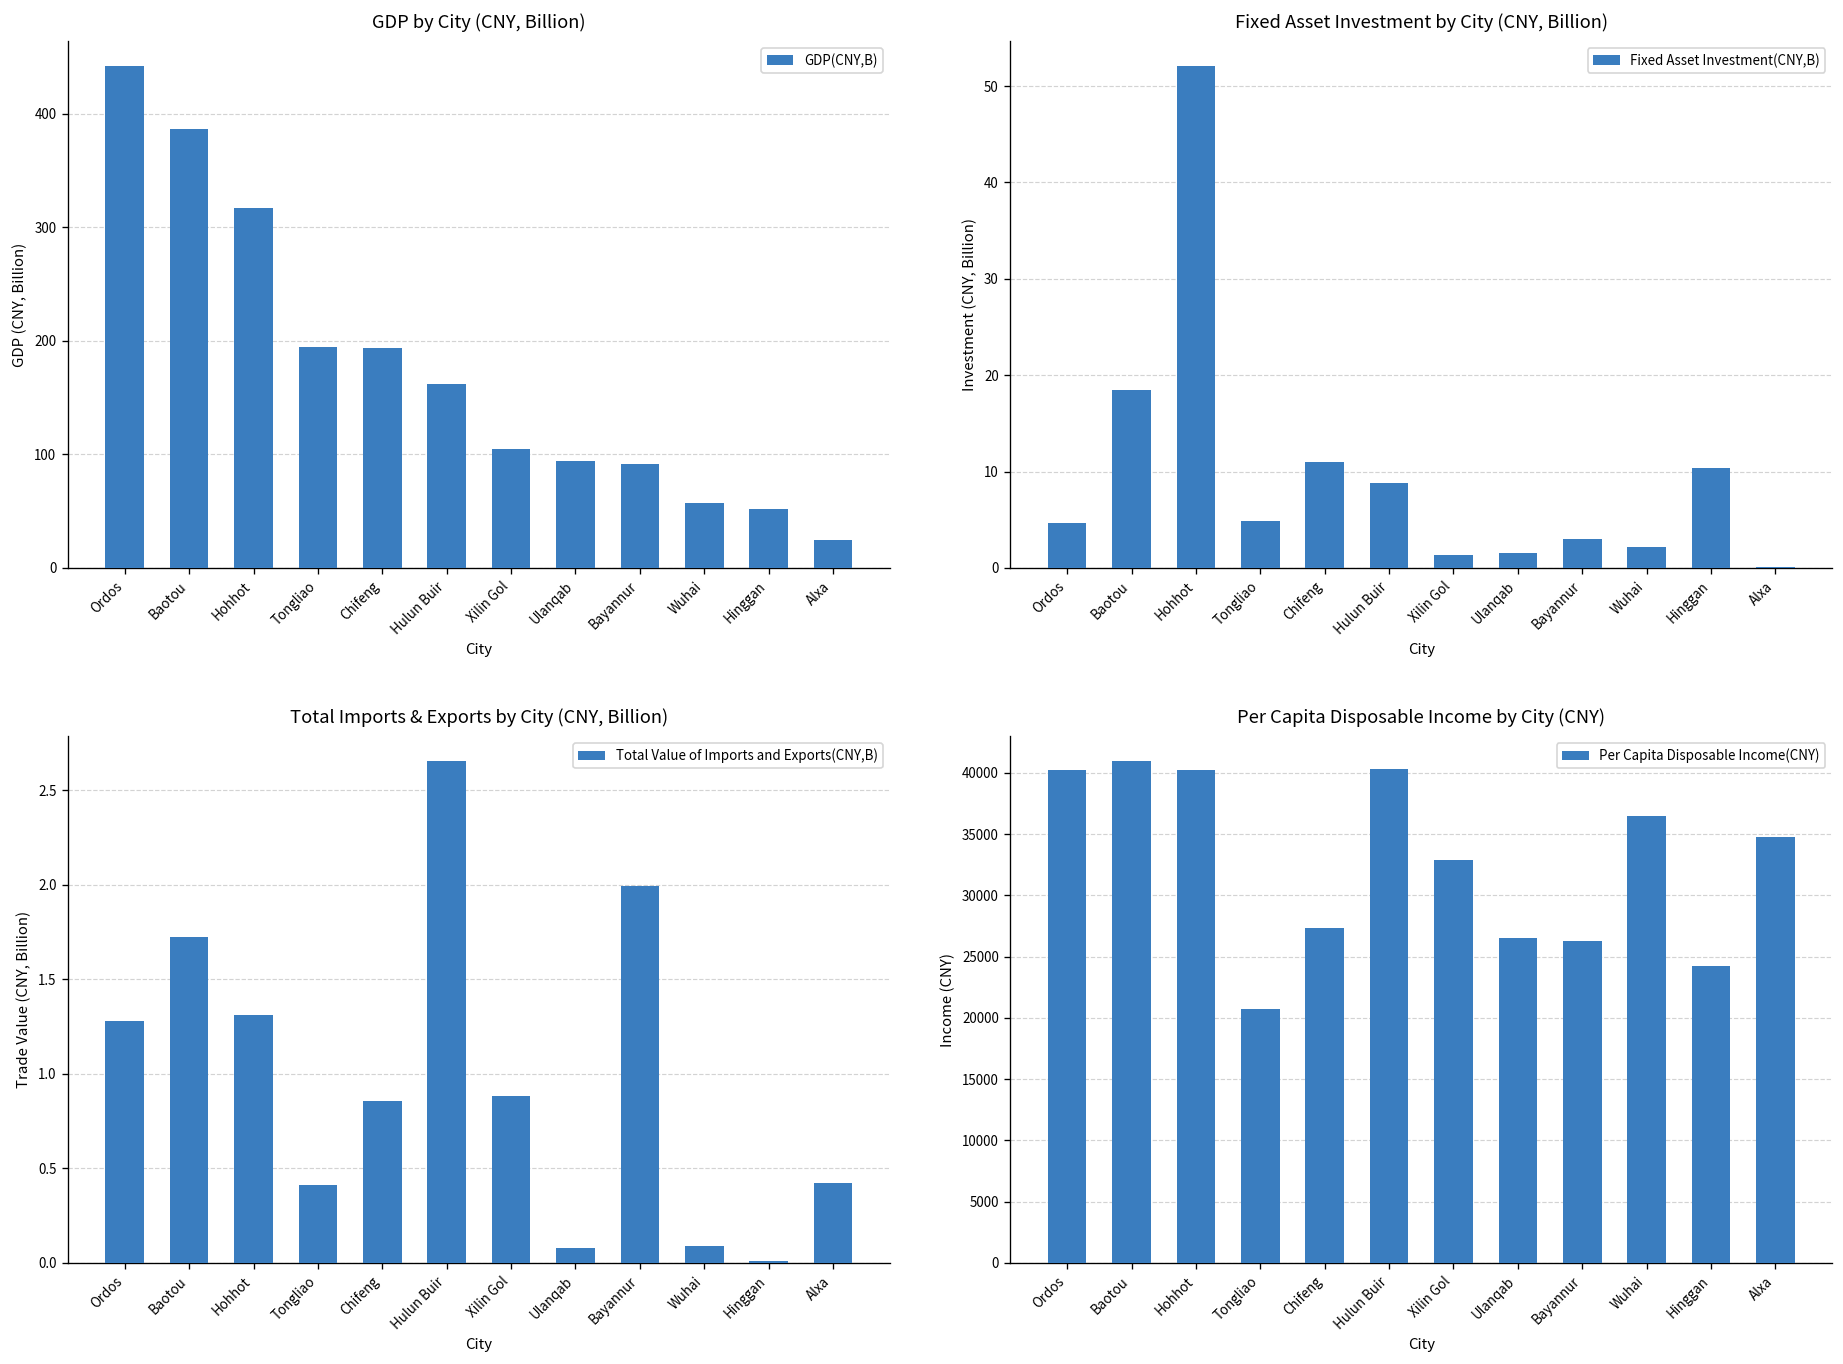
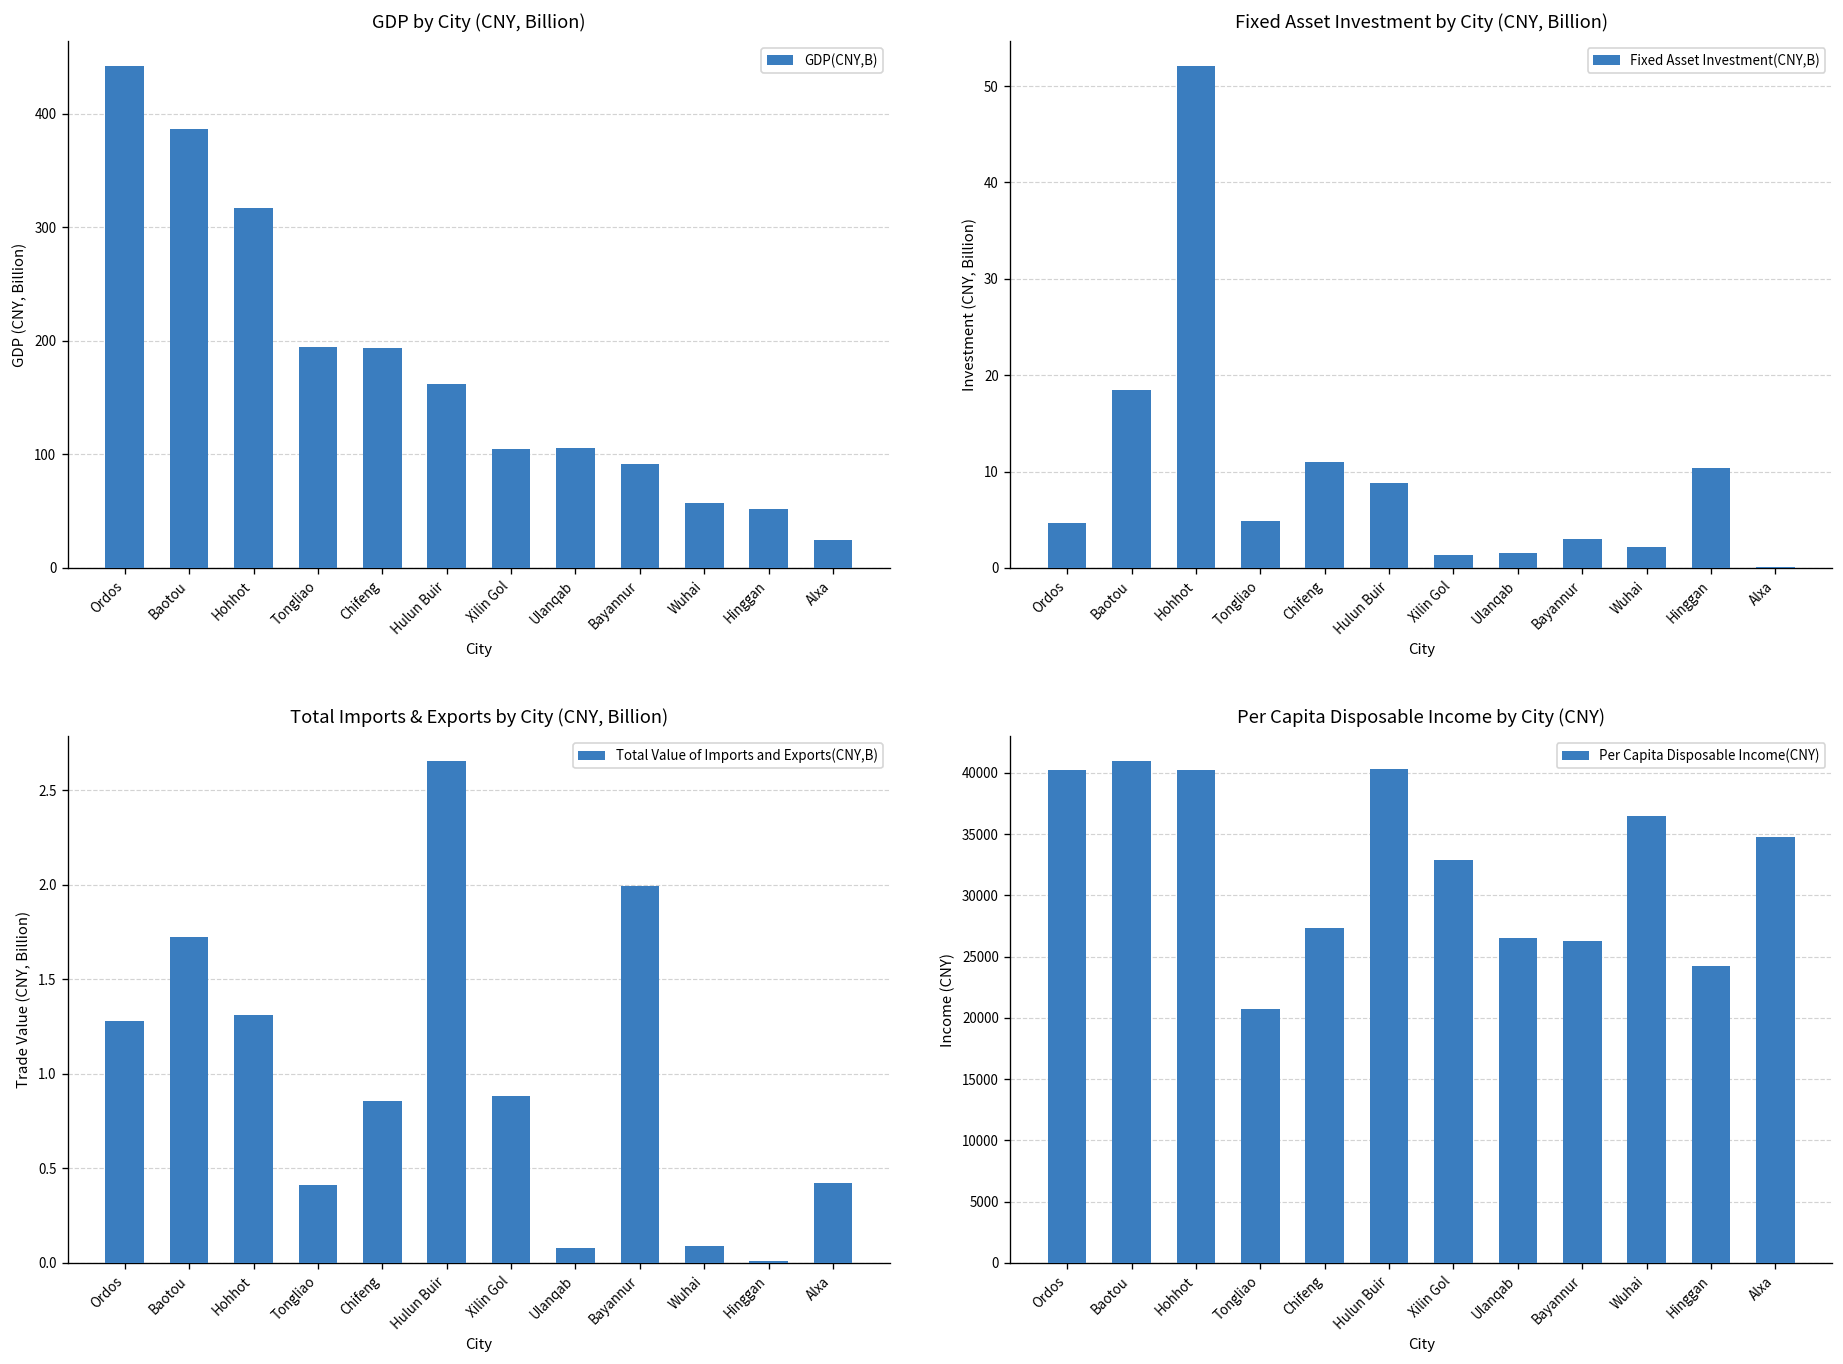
GDP by City (CNY, Billion), Ulanqab: 90 -> 110
